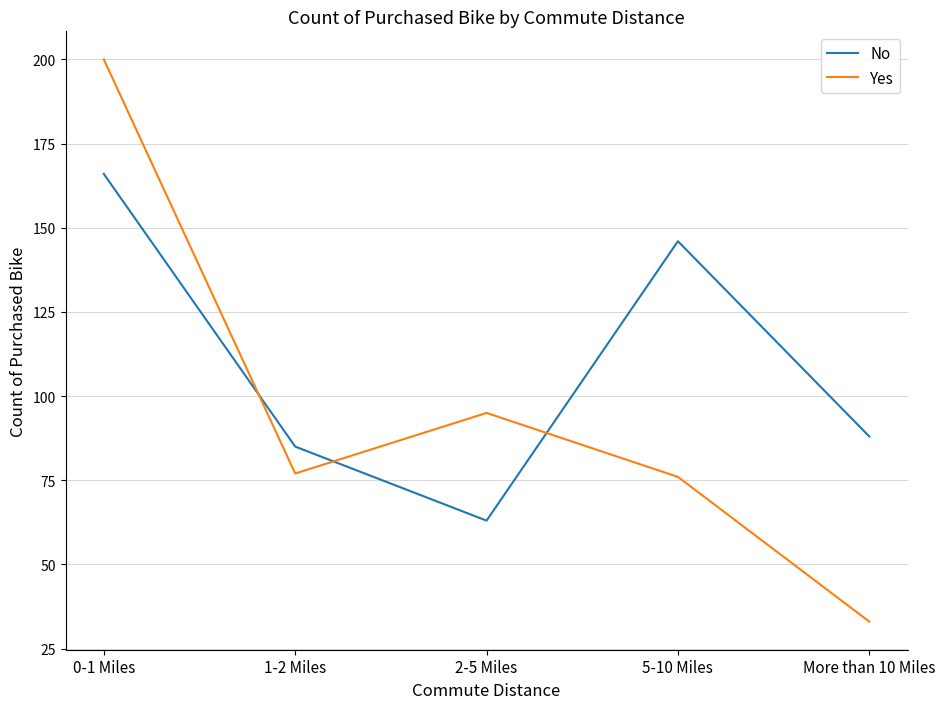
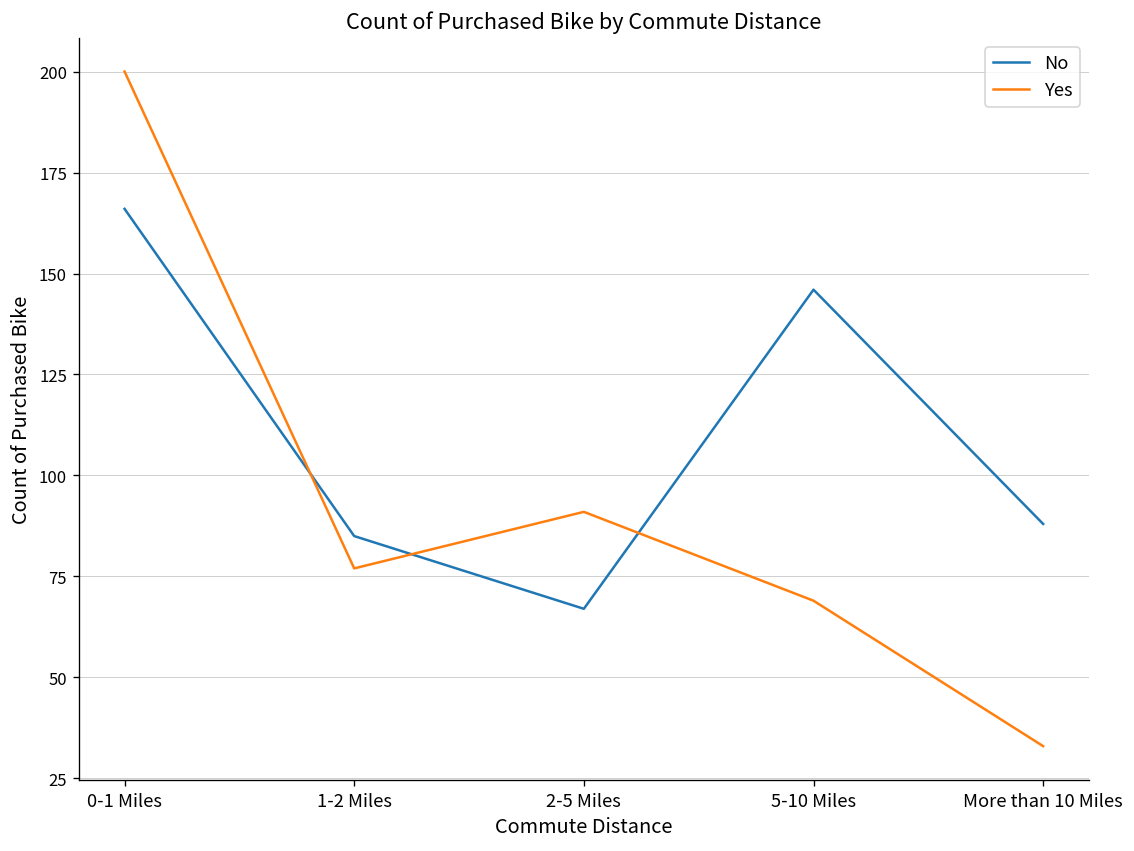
No, 2-5 Miles: 63 -> 67
Yes, 2-5 Miles: 95 -> 91
Yes, 5-10 Miles: 76 -> 69
